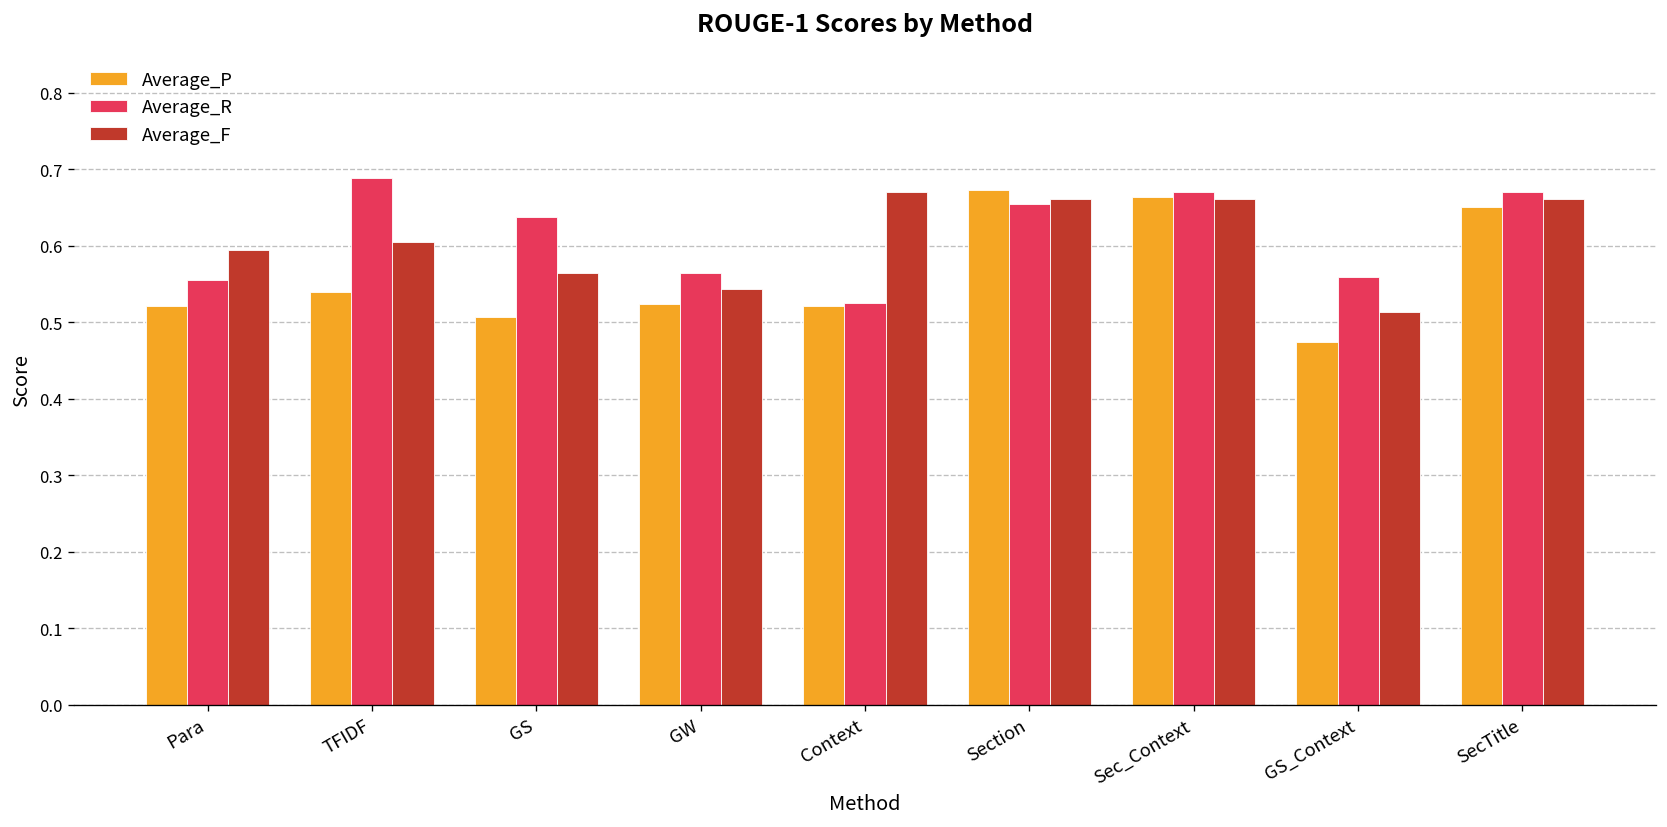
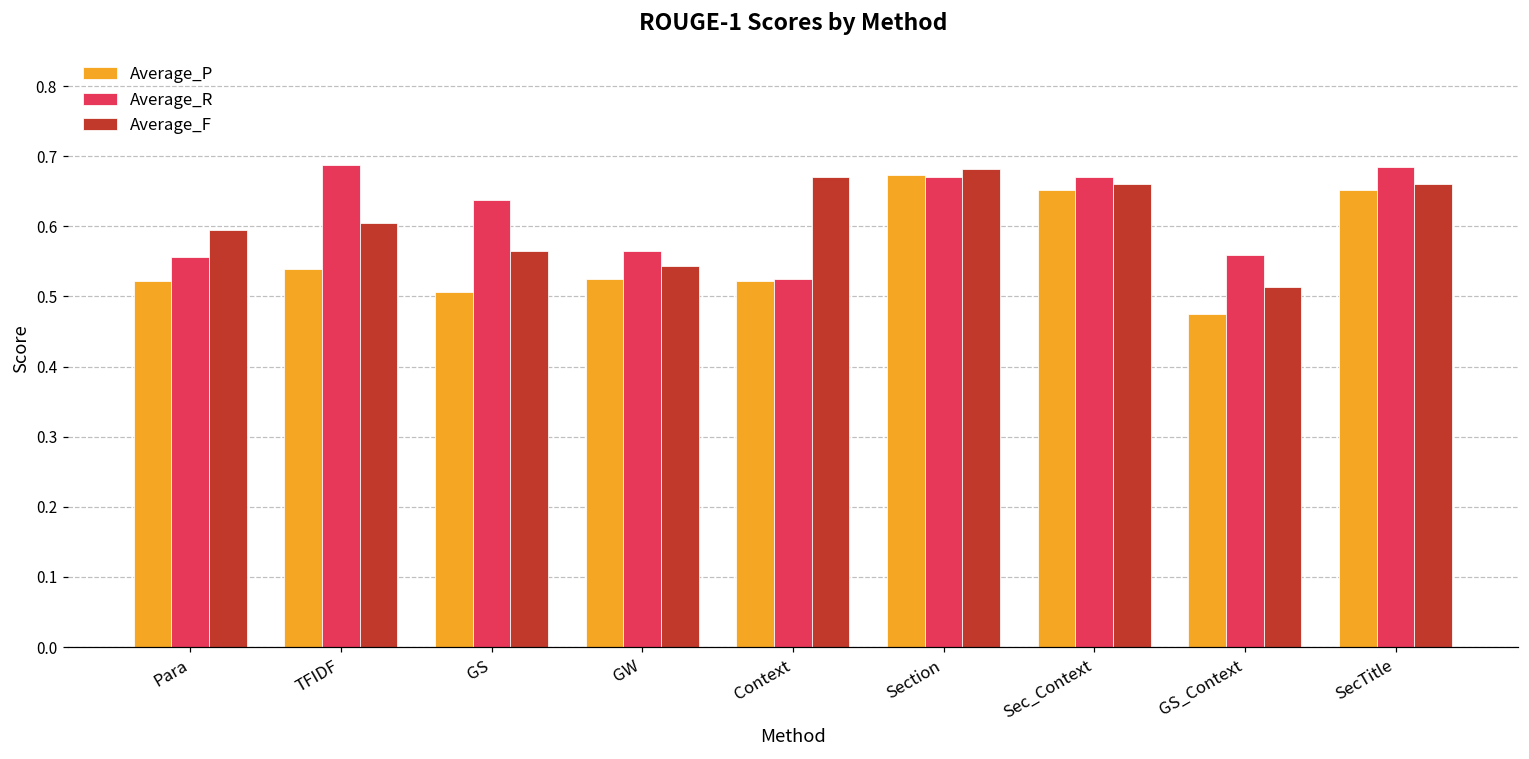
Average_R, Section: 0.65 -> 0.67
Average_F, Section: 0.66 -> 0.68
Average_P, Sec_Context: 0.66 -> 0.65
Average_R, SecTitle: 0.67 -> 0.68
